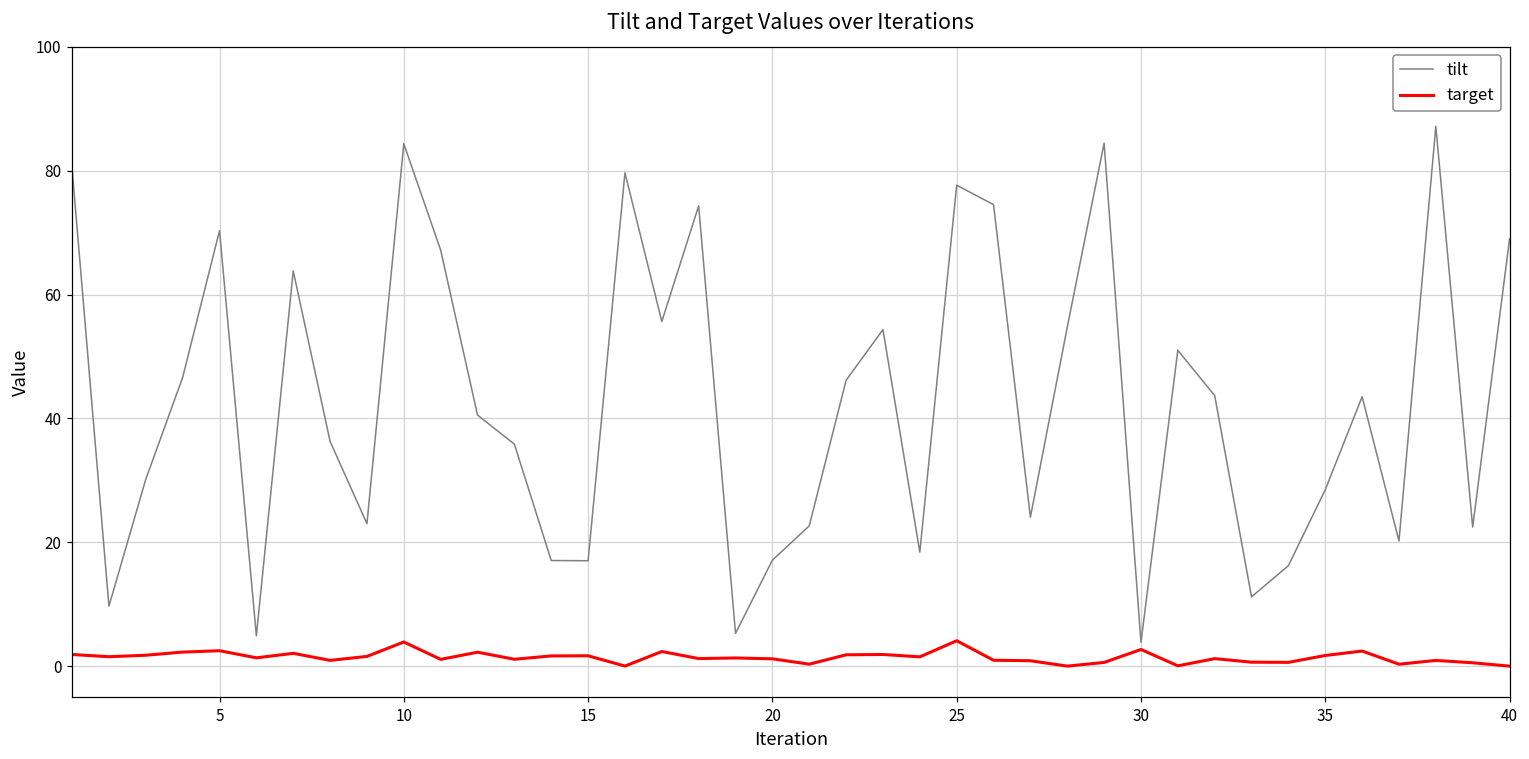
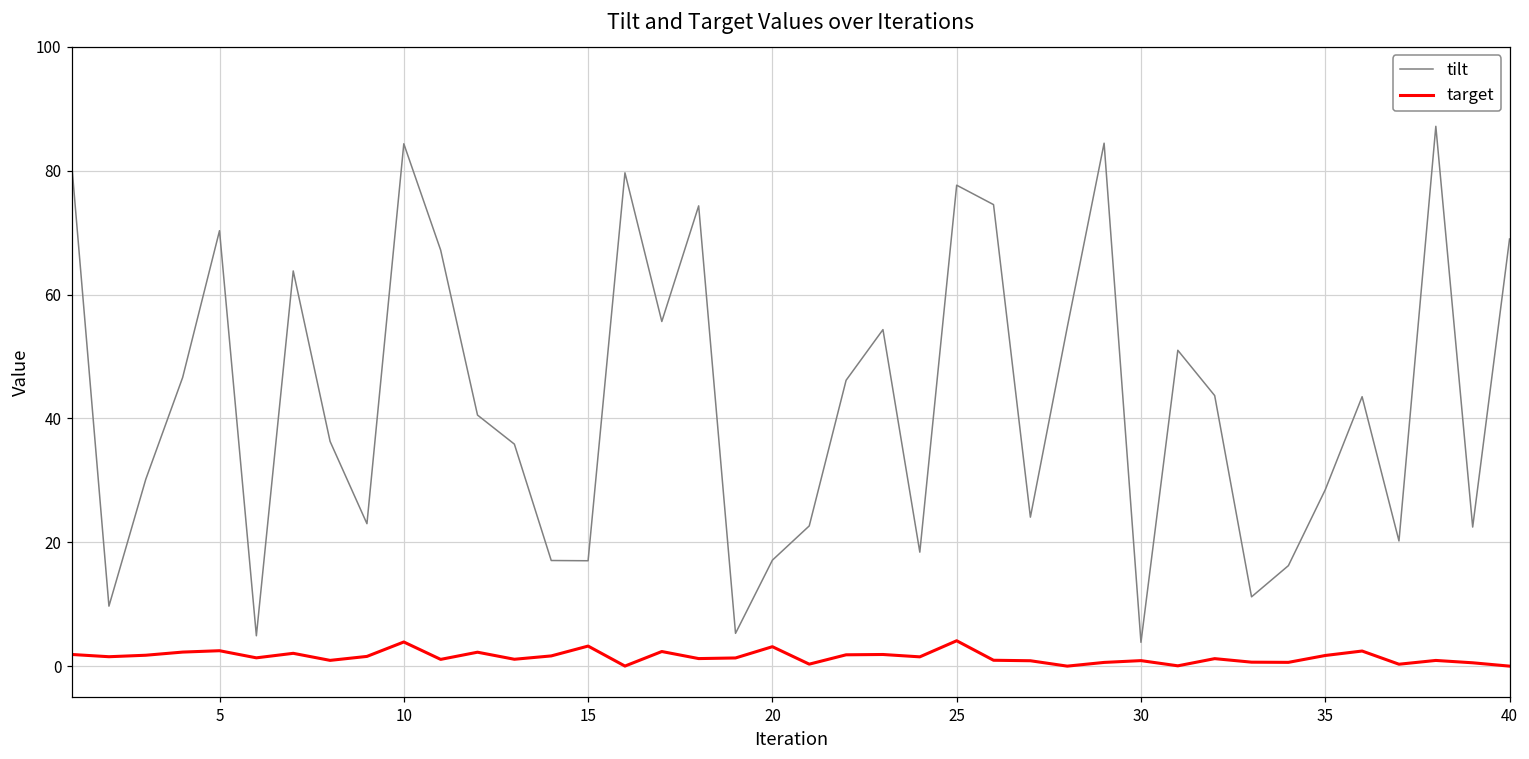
target, 15: 2 -> 3
target, 20: 1 -> 3
target, 30: 3 -> 1
